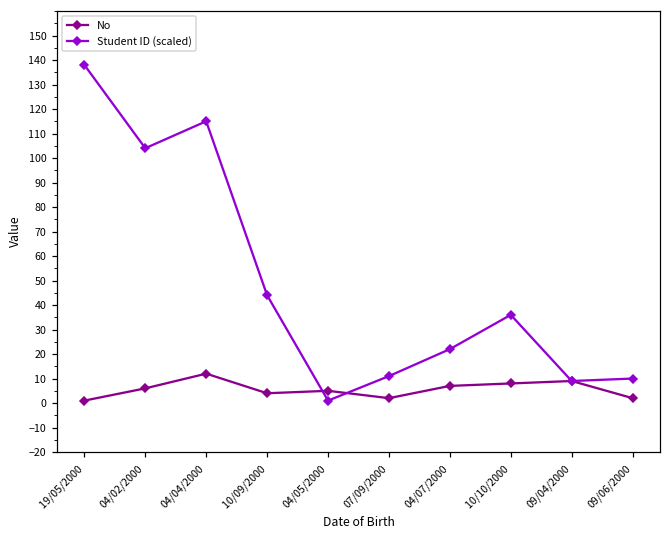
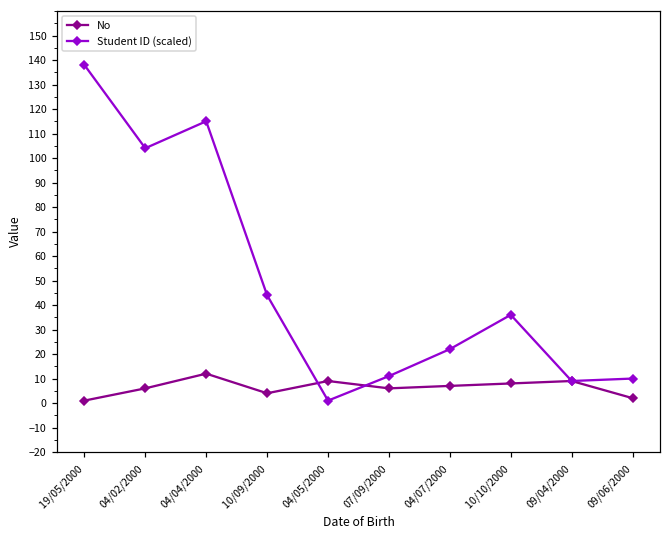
No, 04/05/2000: 5 -> 9
No, 07/09/2000: 2 -> 6
